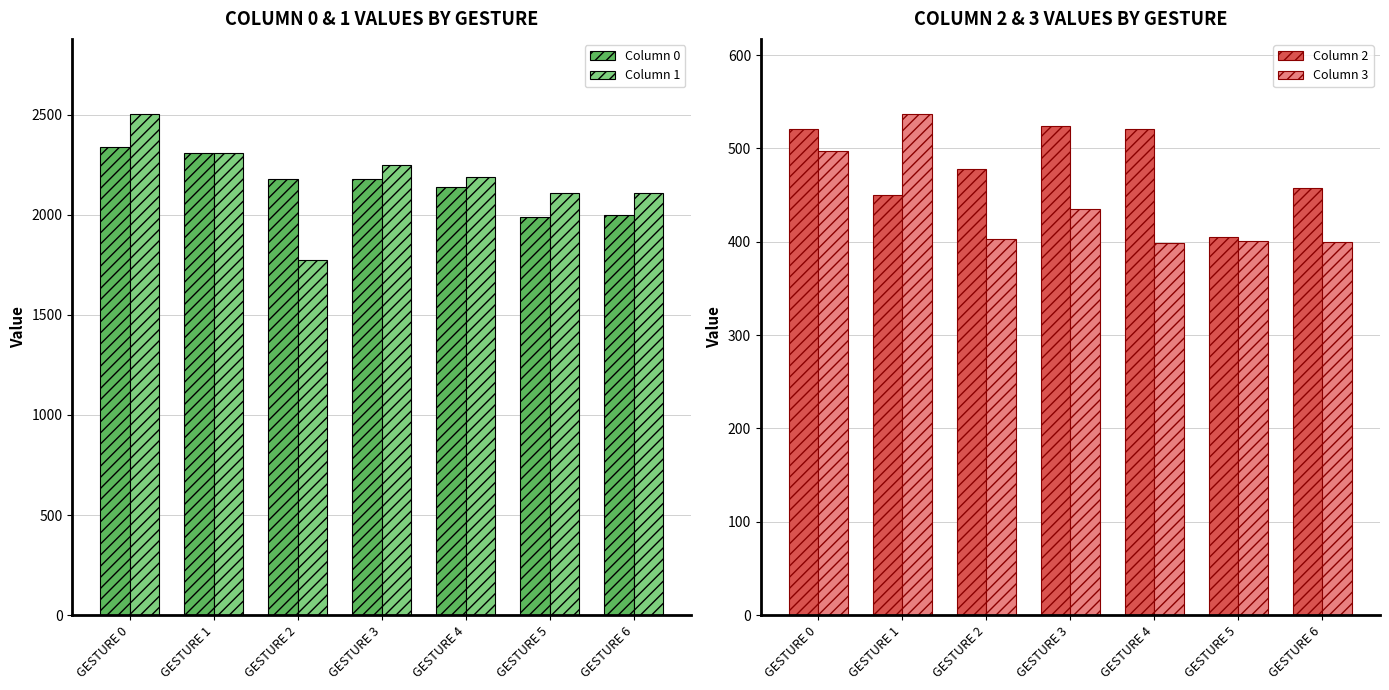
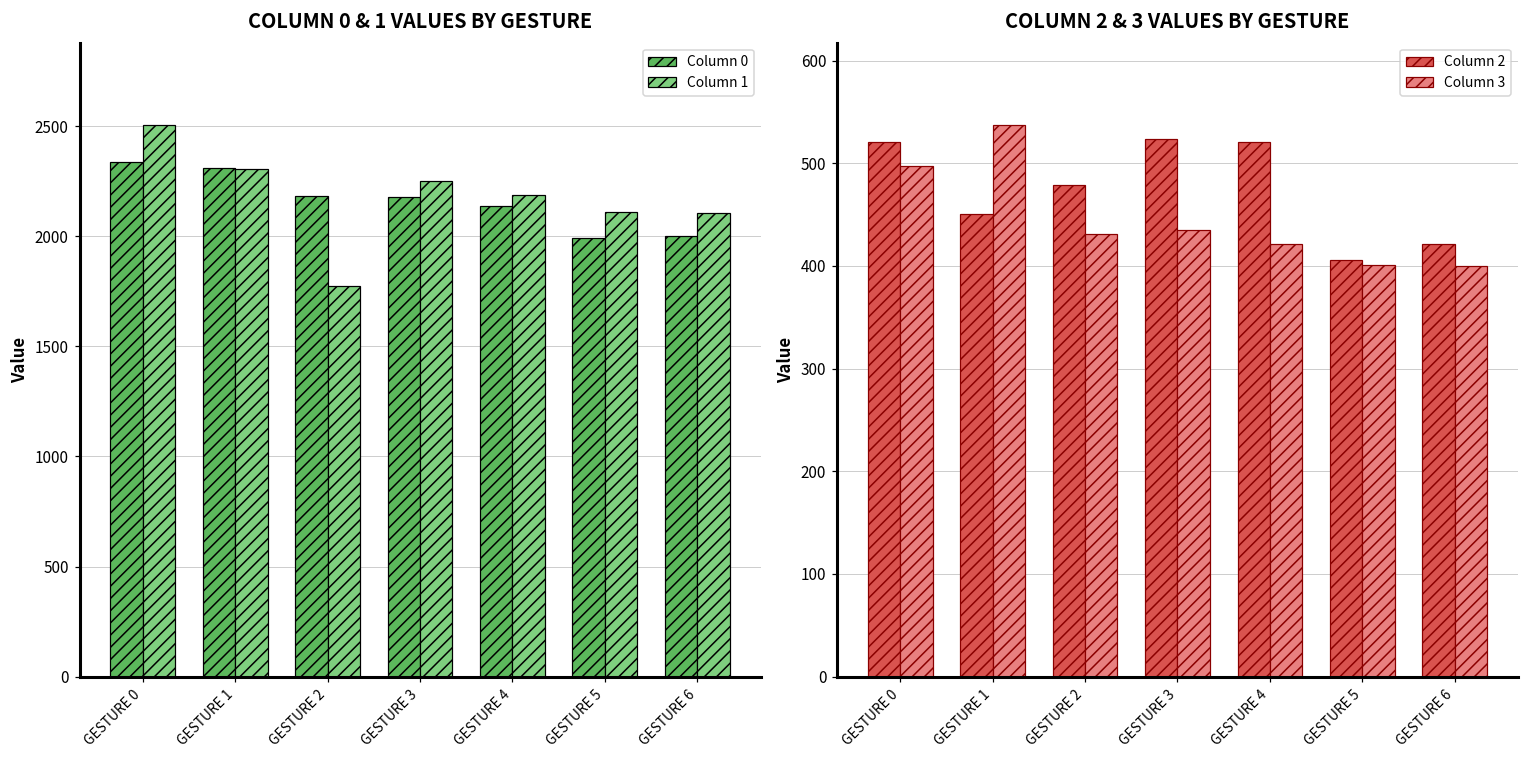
COLUMN 2 & 3 VALUES BY GESTURE, Column 3, GESTURE 2: 400 -> 430
COLUMN 2 & 3 VALUES BY GESTURE, Column 3, GESTURE 4: 400 -> 420
COLUMN 2 & 3 VALUES BY GESTURE, Column 2, GESTURE 6: 460 -> 420
